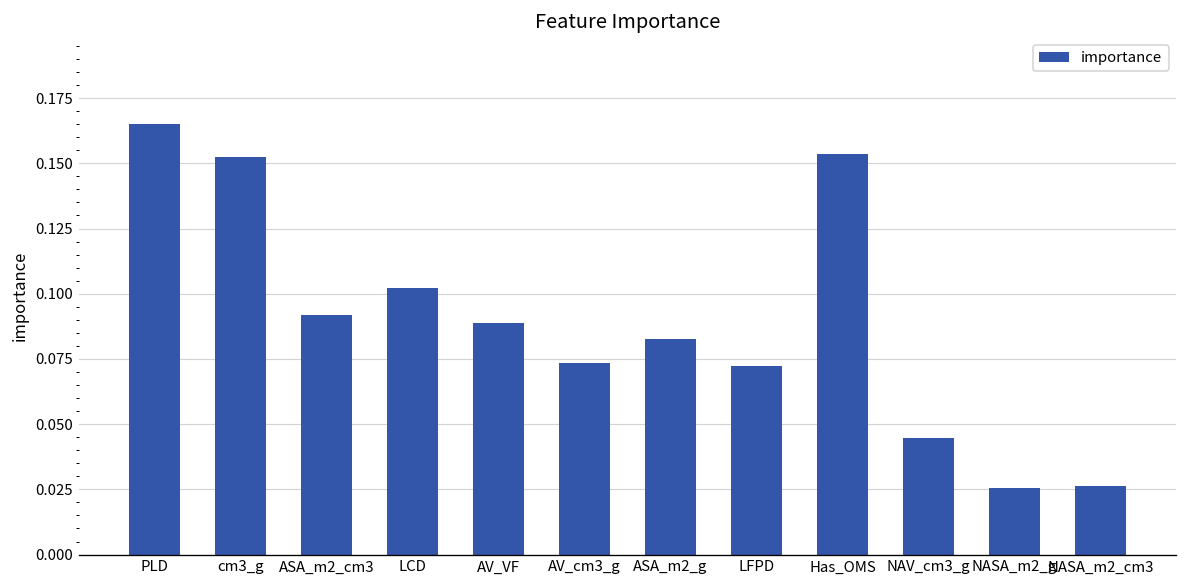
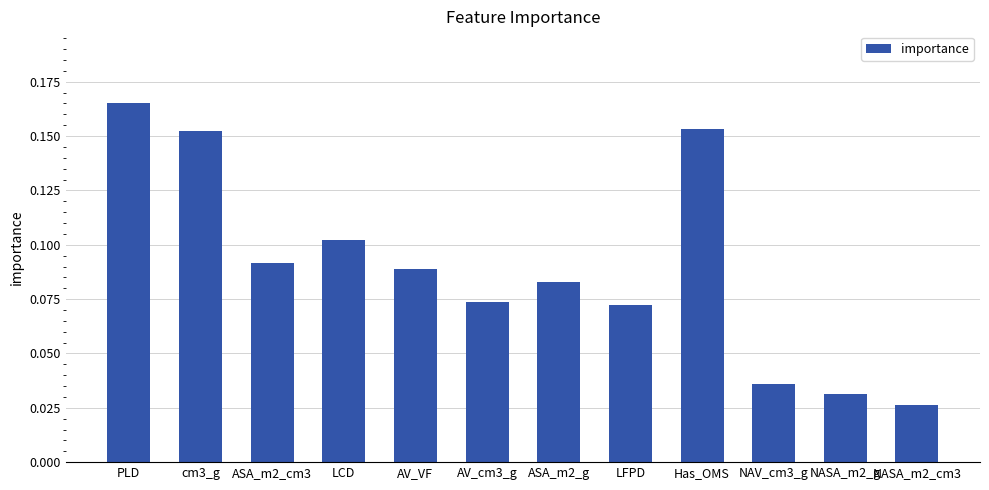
NAV_cm3_g: 0.045 -> 0.036
NASA_m2_g: 0.025 -> 0.031
